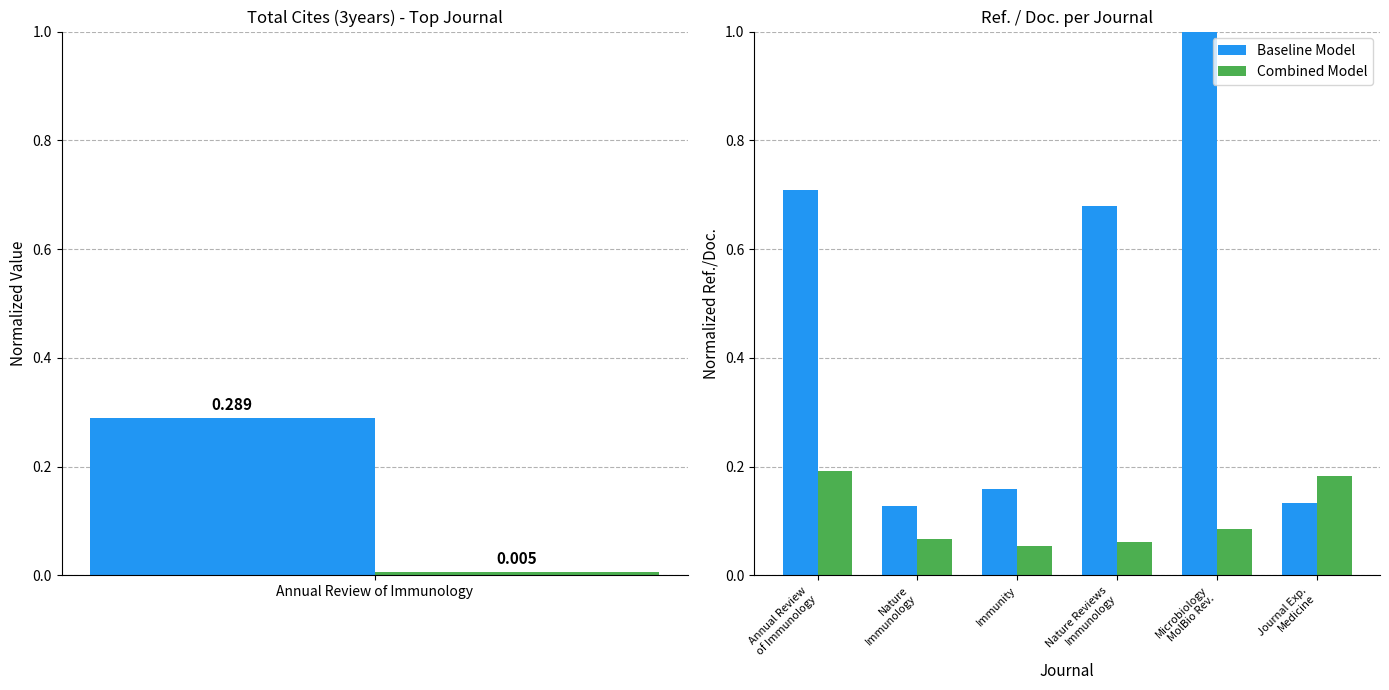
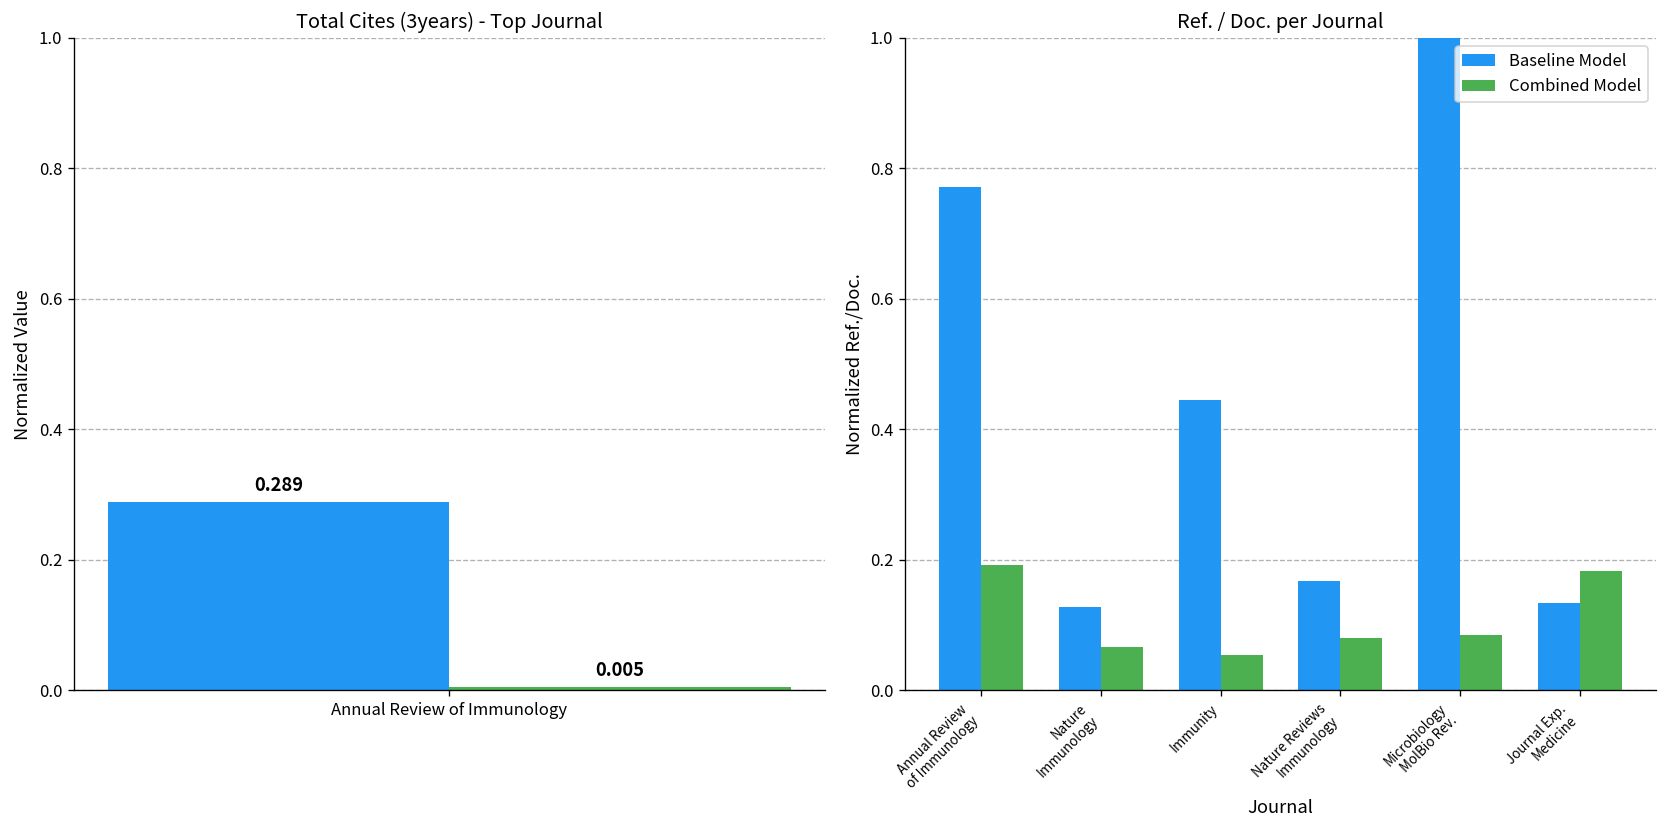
Ref. / Doc. per Journal, Baseline Model, Annual Review of Immunology: 0.71 -> 0.77
Ref. / Doc. per Journal, Baseline Model, Immunity: 0.16 -> 0.45
Ref. / Doc. per Journal, Baseline Model, Nature Reviews Immunology: 0.68 -> 0.17
Ref. / Doc. per Journal, Combined Model, Nature Reviews Immunology: 0.06 -> 0.08
